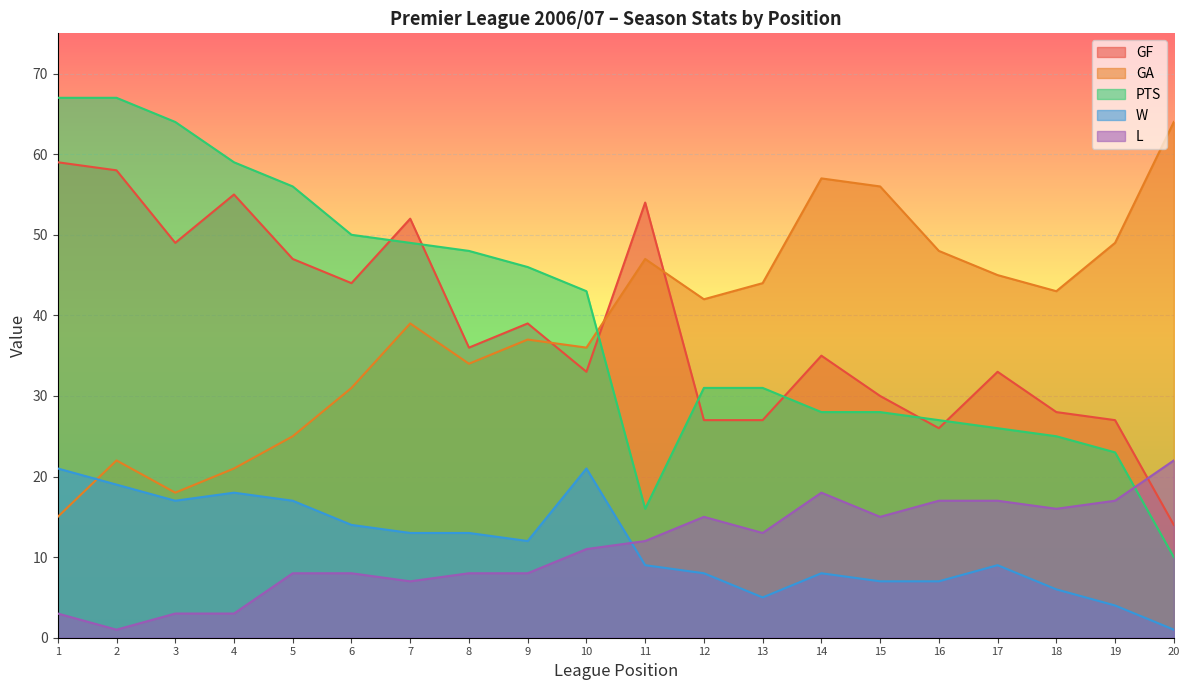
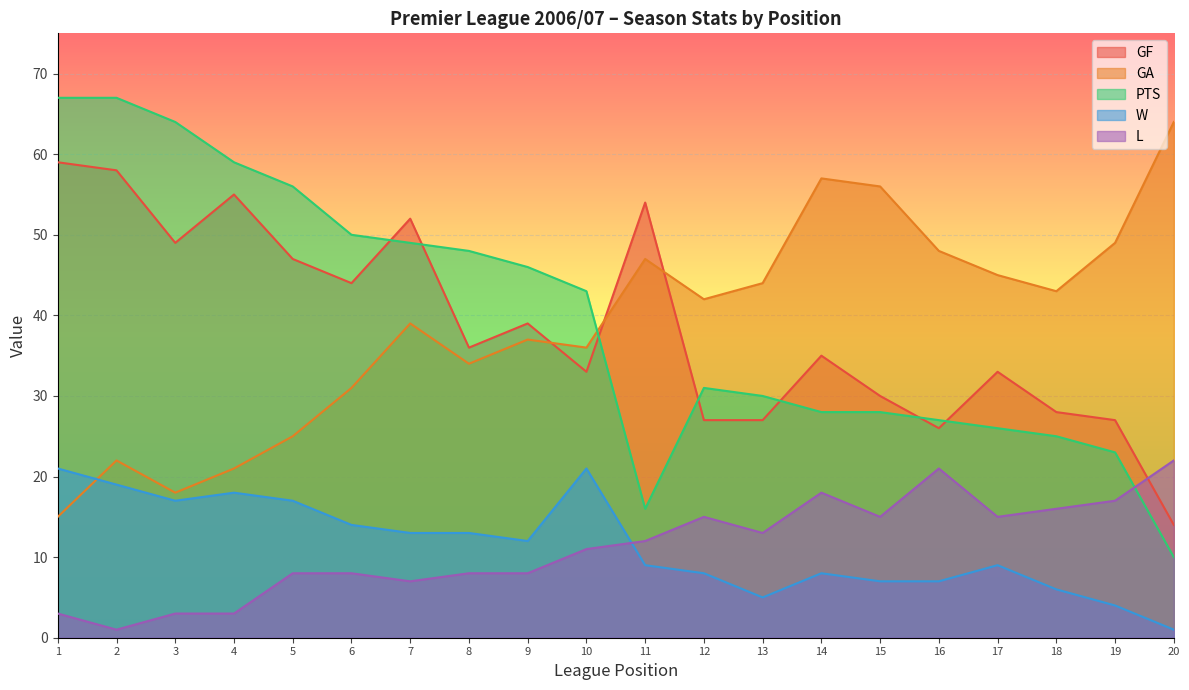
PTS, 13: 31 -> 30
L, 16: 17 -> 21
L, 17: 17 -> 15
